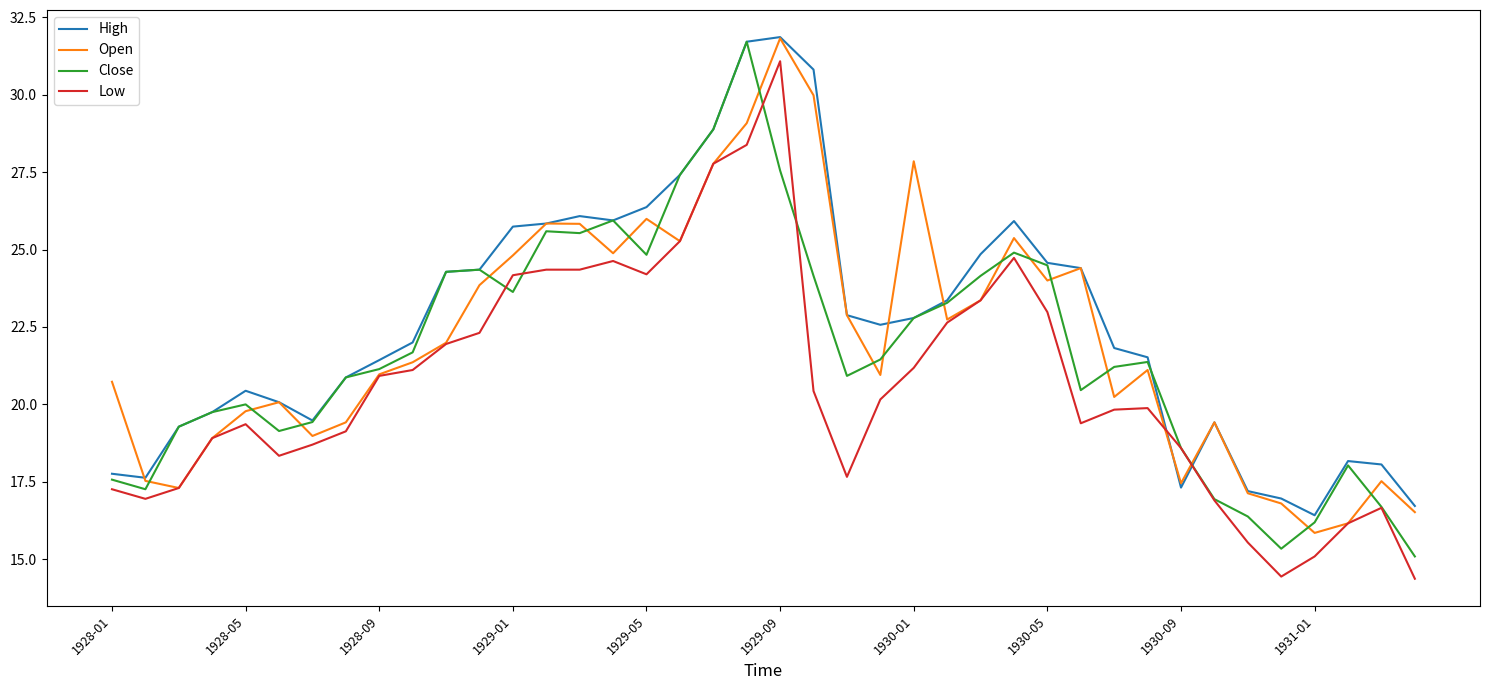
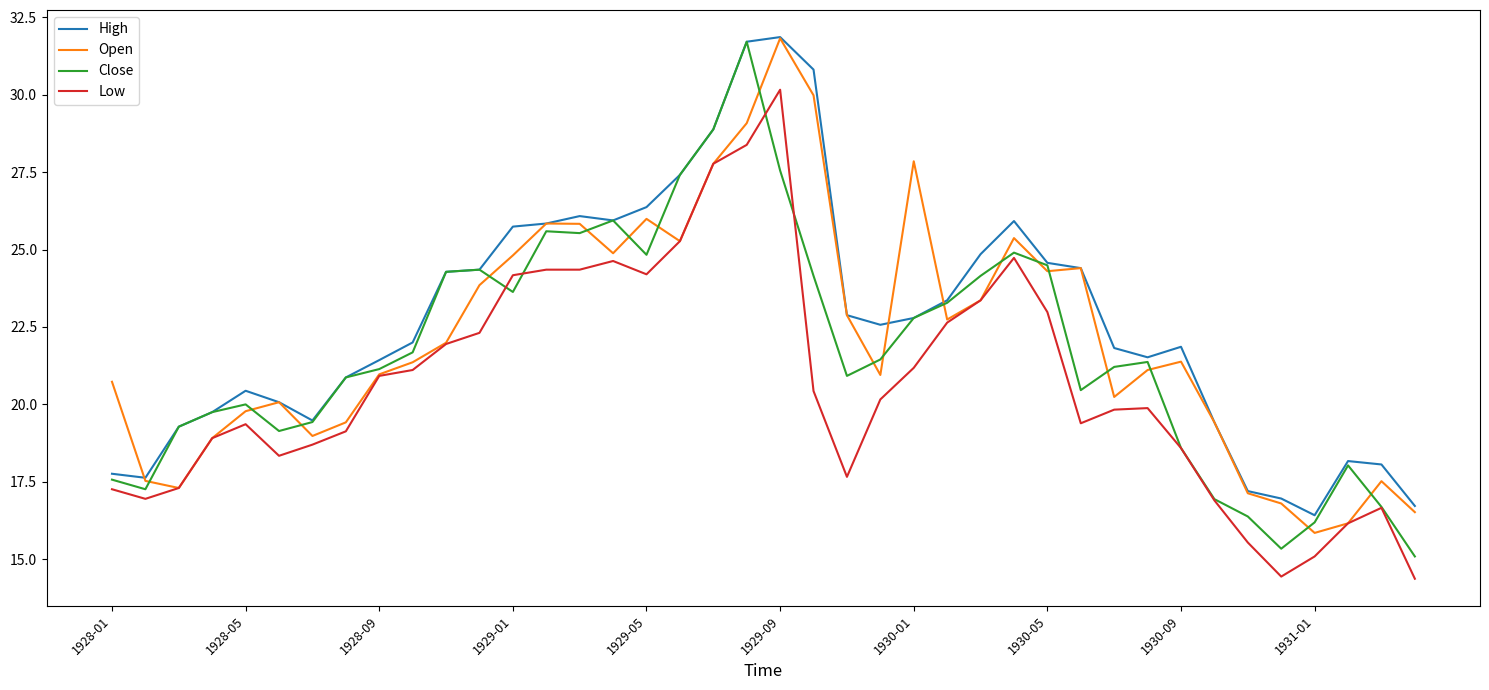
Low, 1929-09: 31.1 -> 30.2
Open, 1930-05: 24.0 -> 24.3
High, 1930-09: 17.3 -> 21.9
Open, 1930-09: 17.5 -> 21.4
